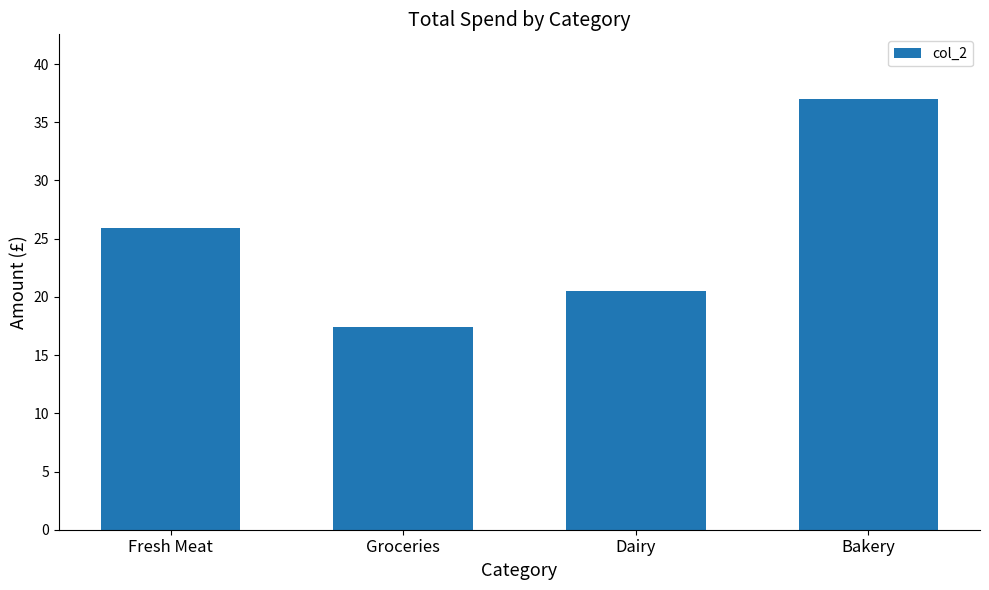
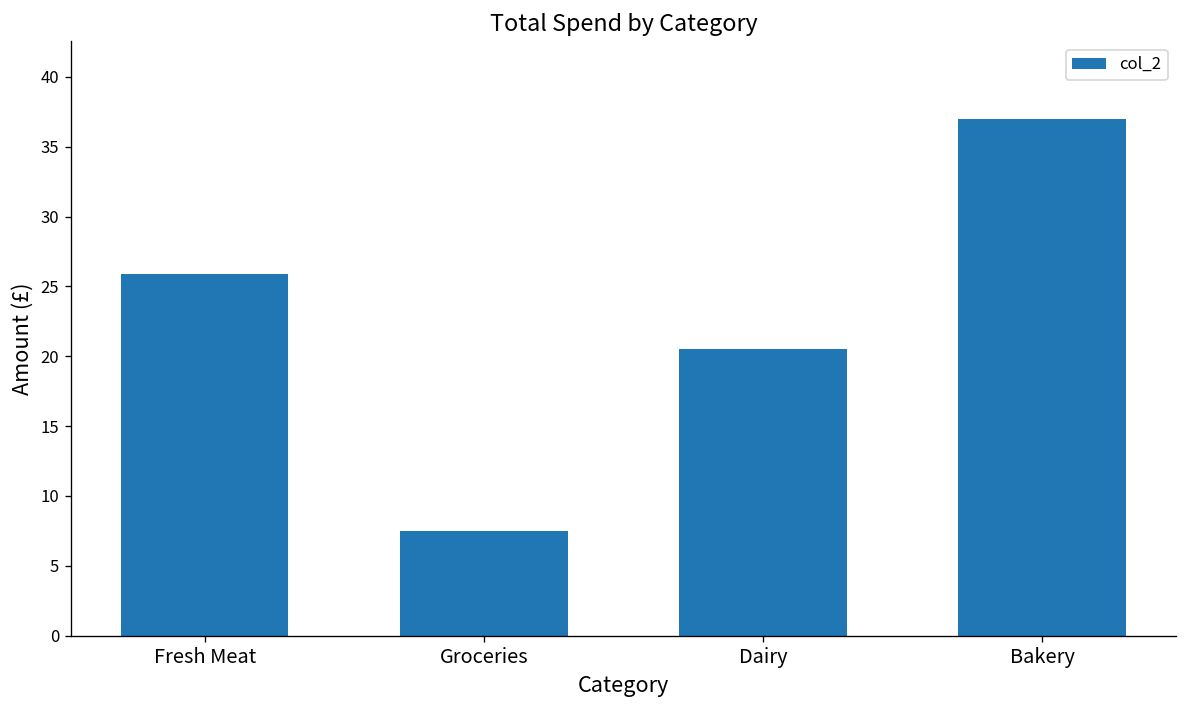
Groceries: 17.4 -> 7.5
